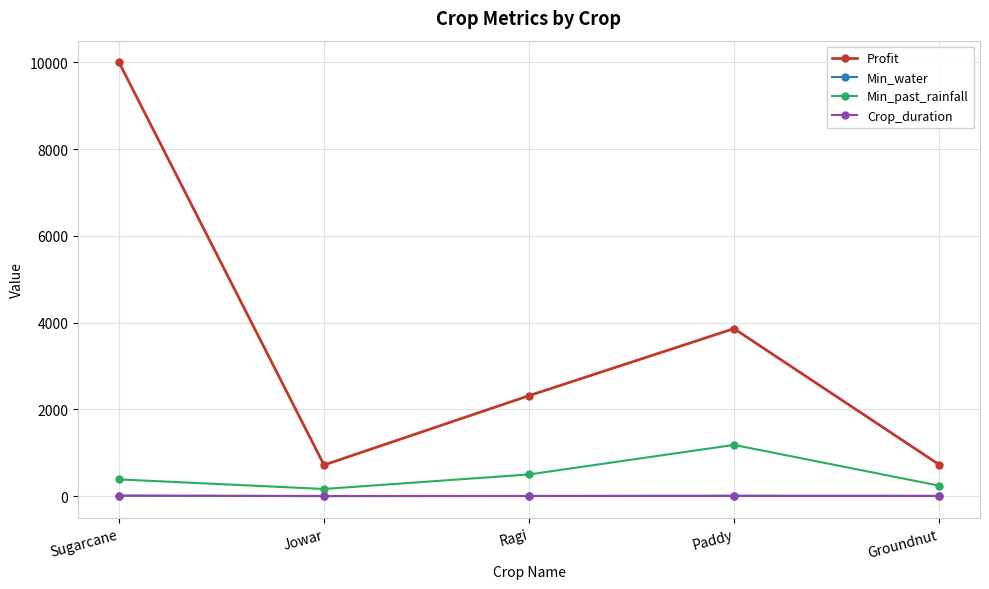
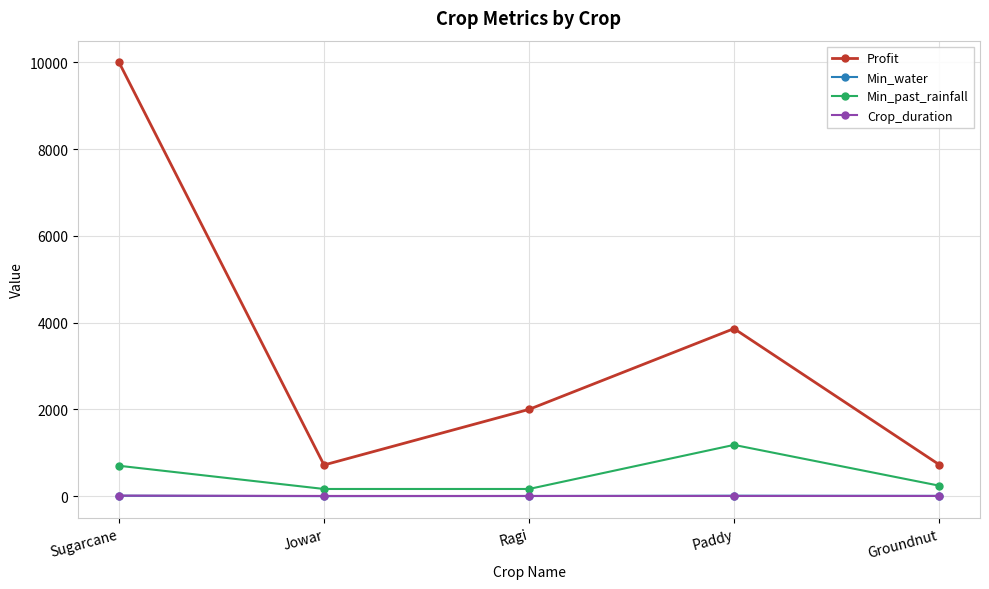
Min_past_rainfall, Sugarcane: 400 -> 700
Profit, Ragi: 2300 -> 2000
Min_past_rainfall, Ragi: 500 -> 200
